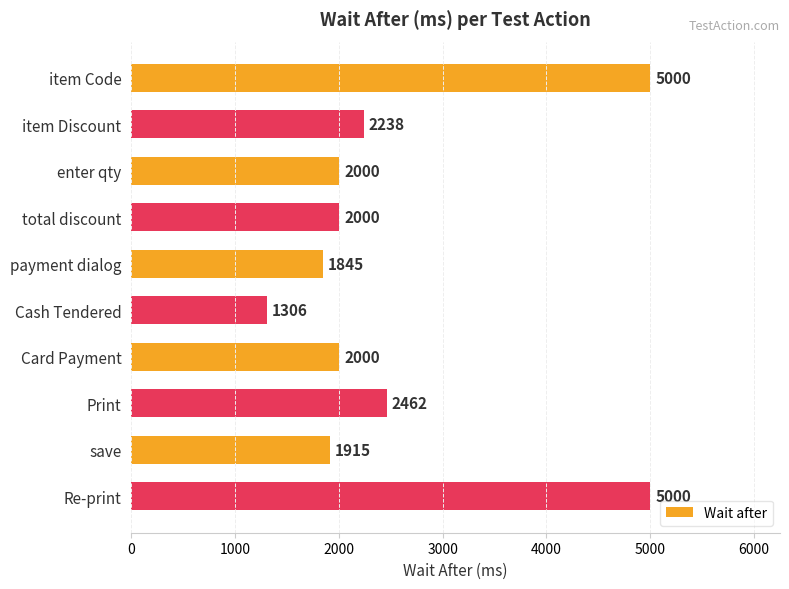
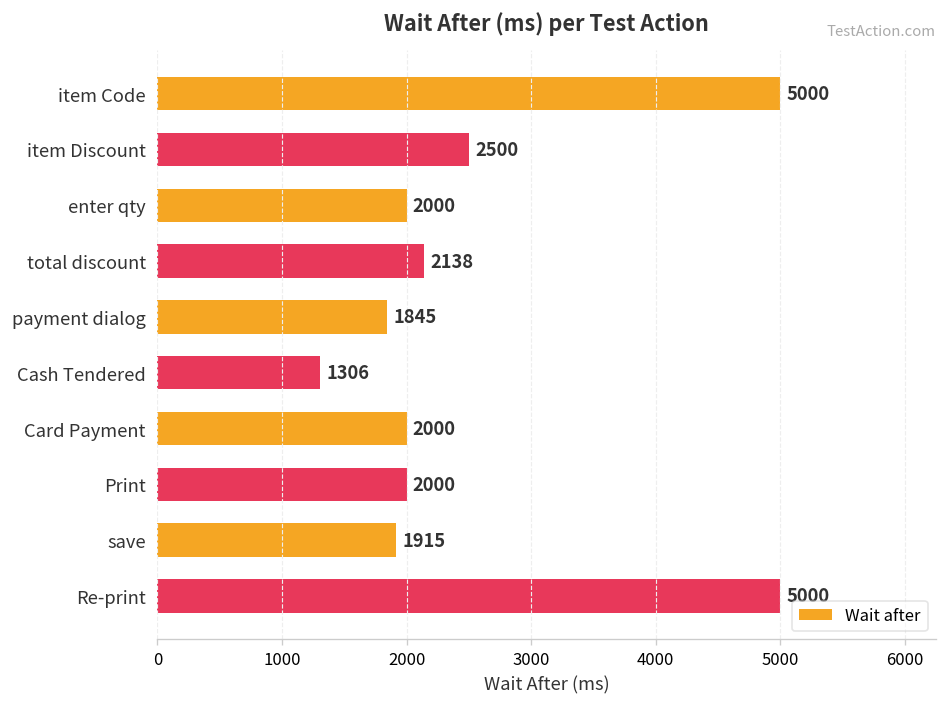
item Discount: 2238 -> 2500
total discount: 2000 -> 2138
Print: 2462 -> 2000
